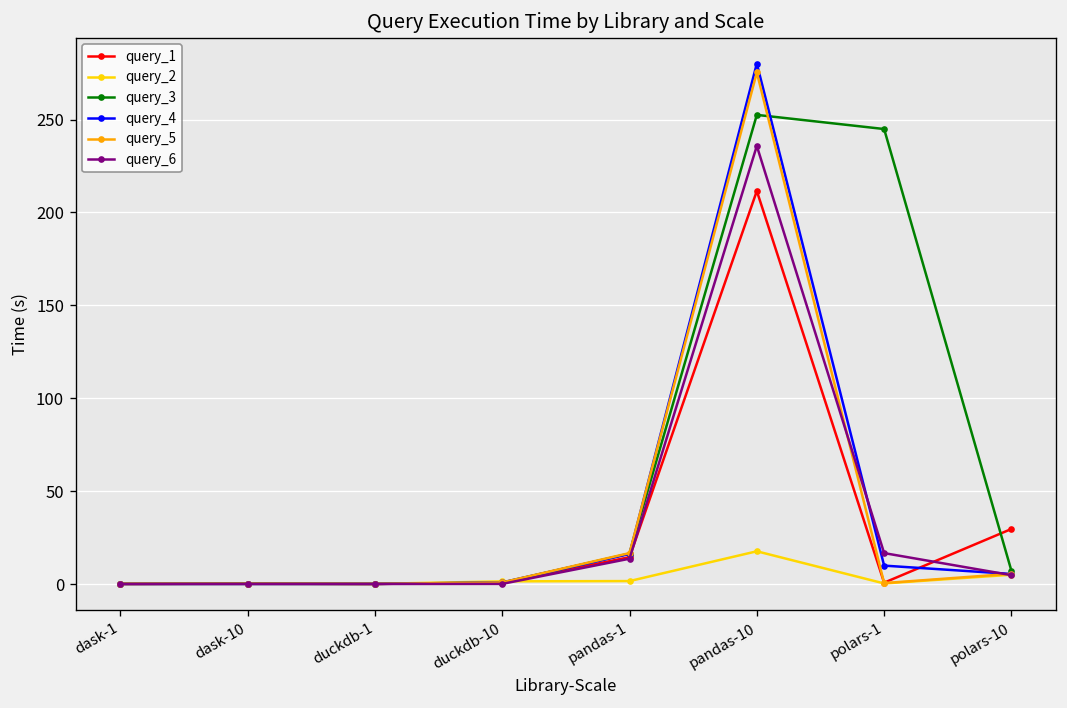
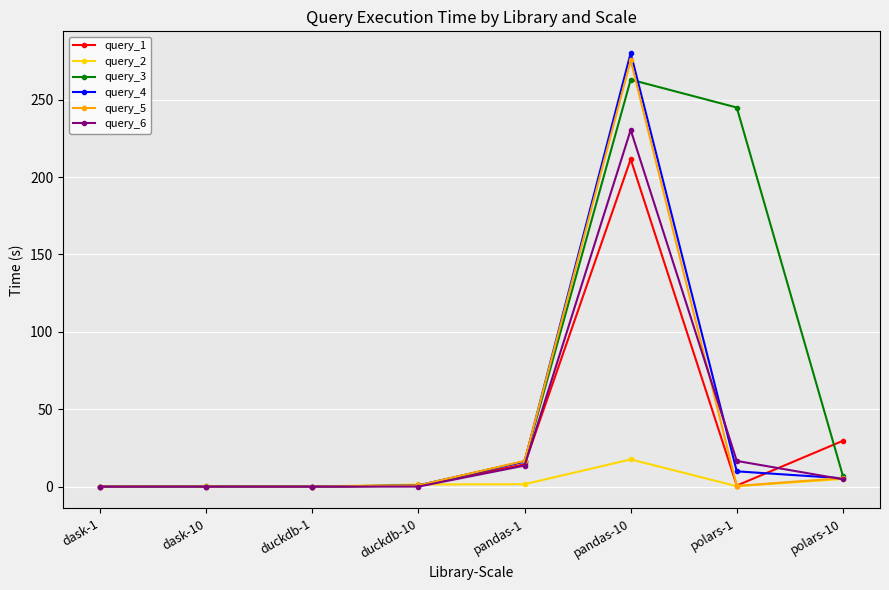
query_3, pandas-10: 253 -> 263
query_6, pandas-10: 236 -> 230
